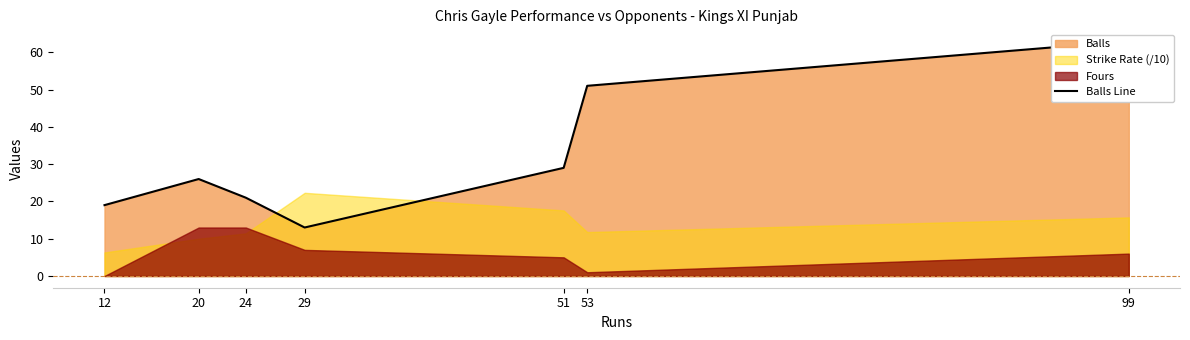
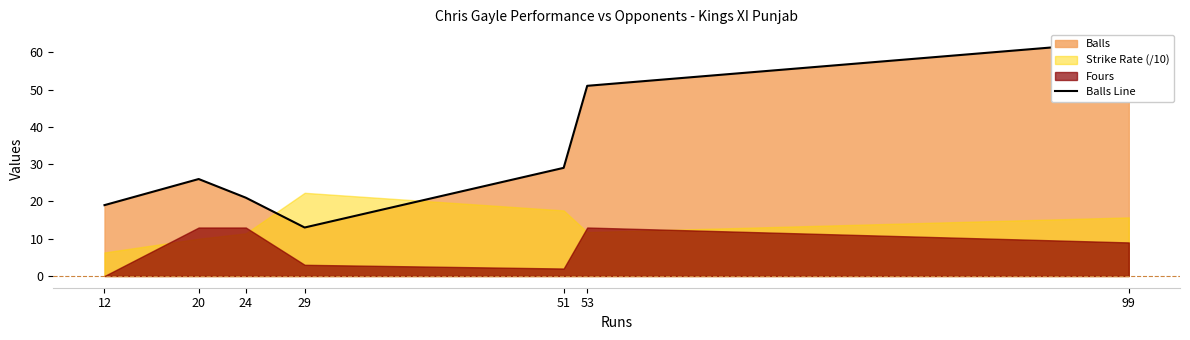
Fours, 29: 7 -> 3
Fours, 51: 5 -> 2
Fours, 53: 1 -> 13
Fours, 99: 6 -> 9
